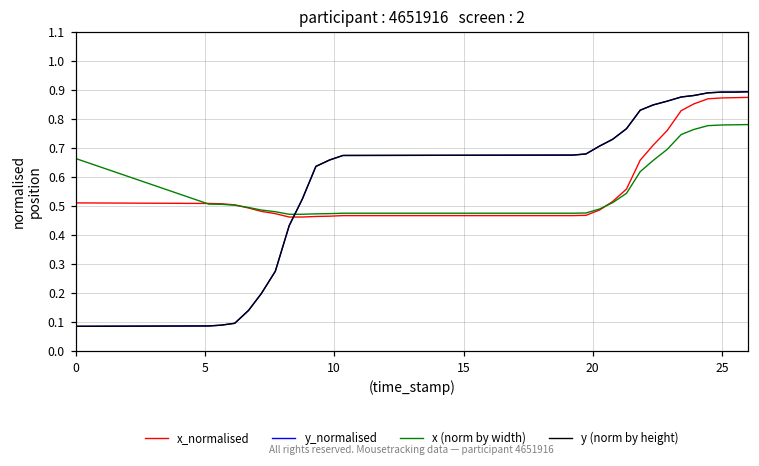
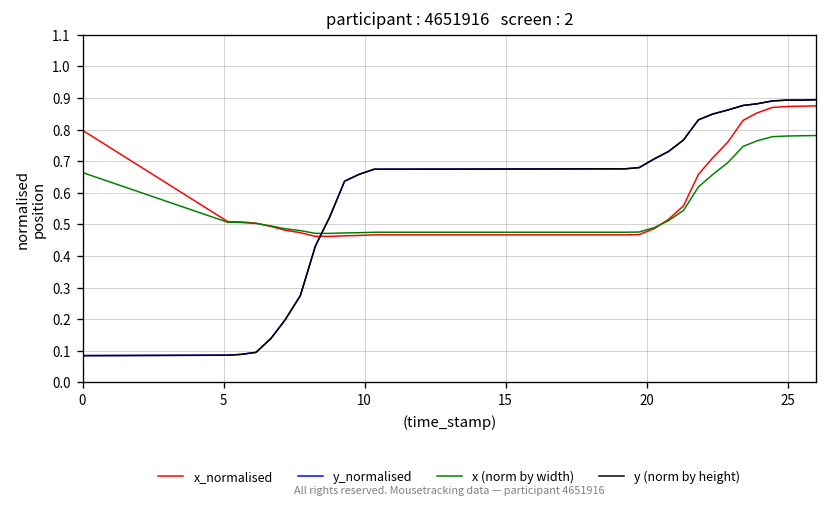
x_normalised, 0: 0.51 -> 0.80
